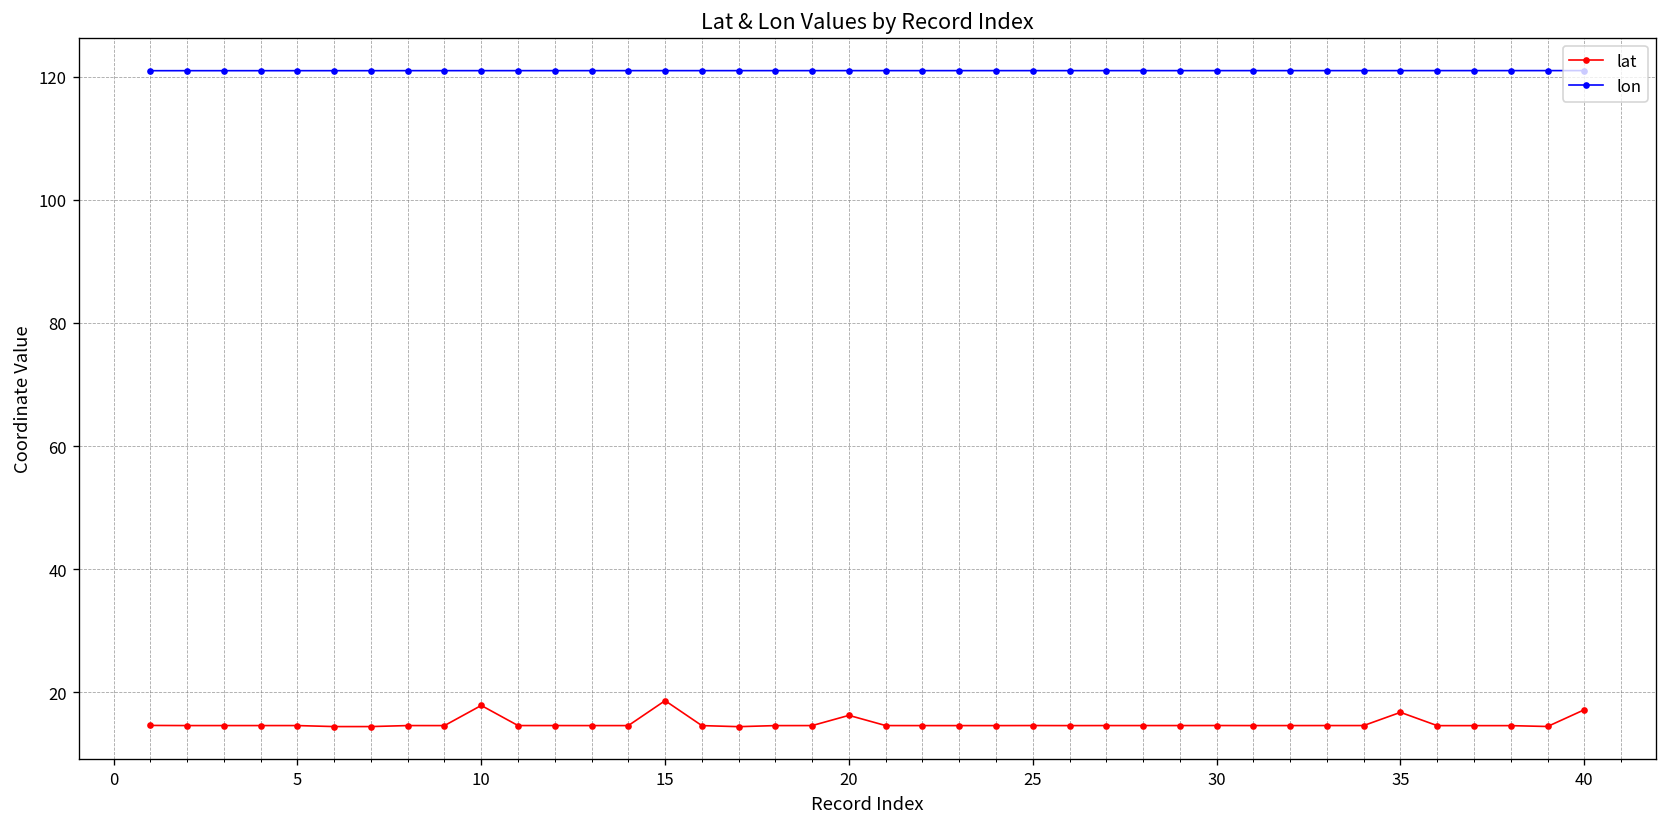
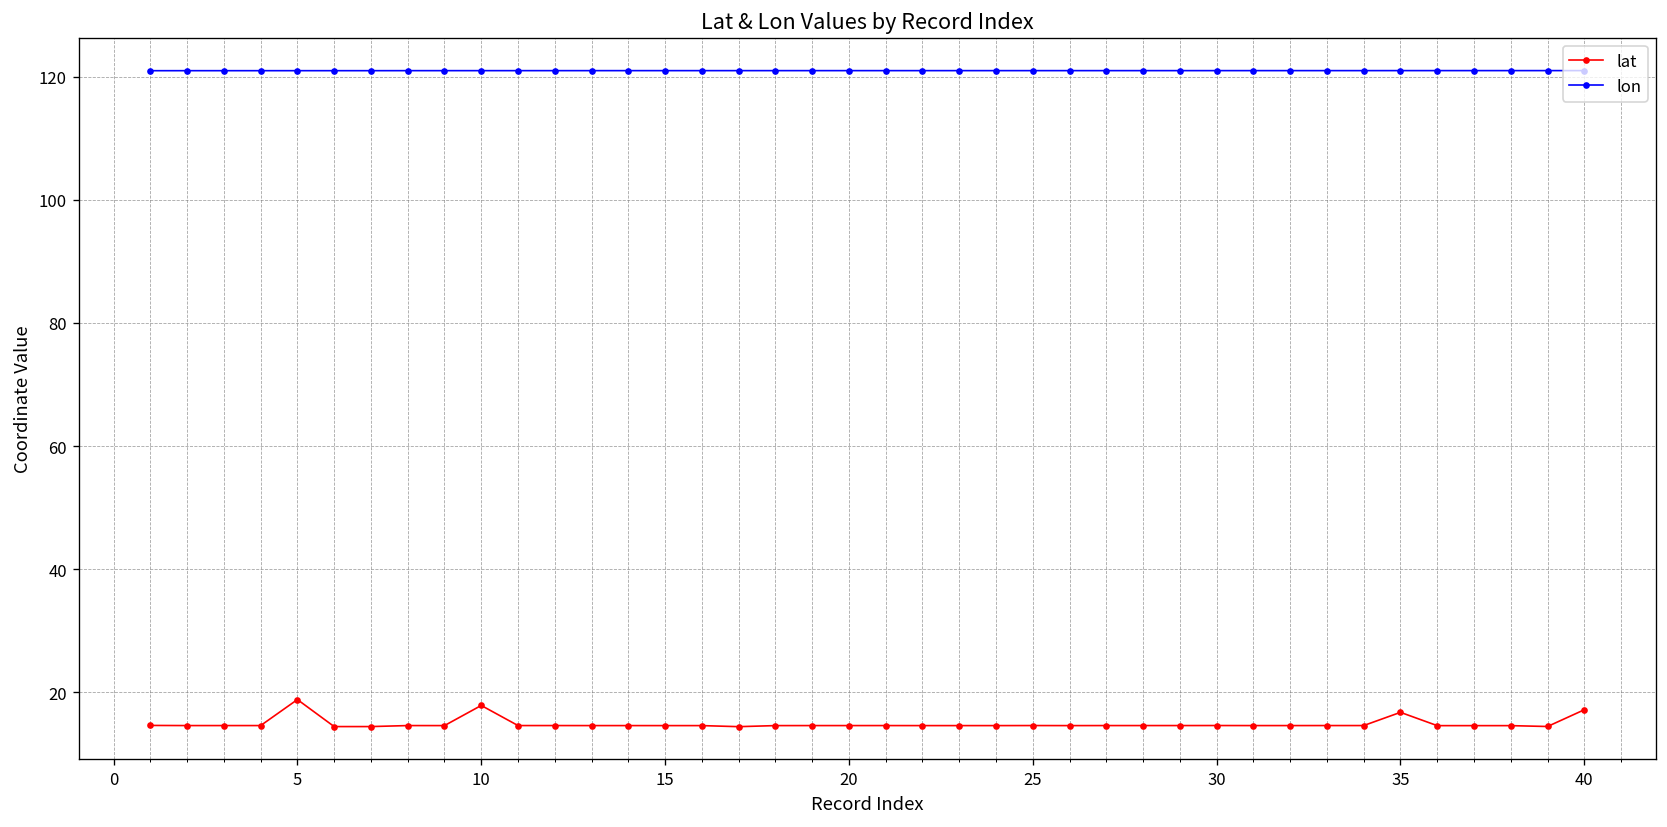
lat, 5: 15 -> 19
lat, 15: 19 -> 15
lat, 20: 16 -> 15
